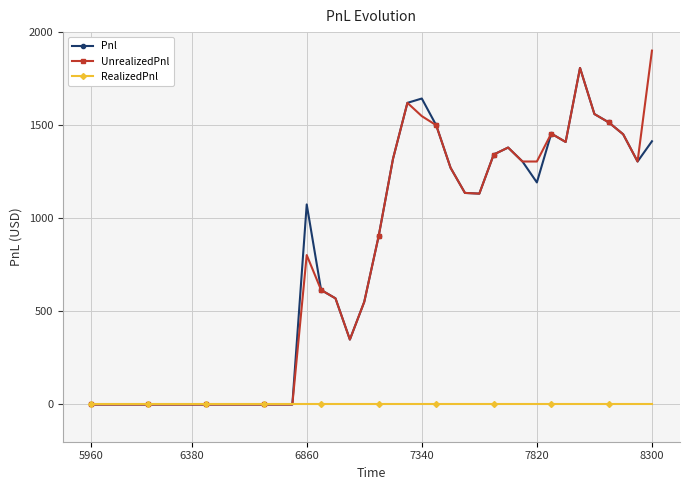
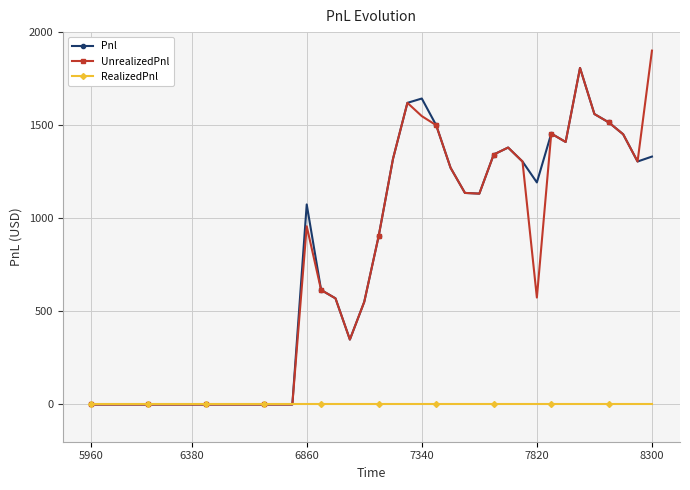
UnrealizedPnl, 6860: 800 -> 960
UnrealizedPnl, 7820: 1310 -> 570
Pnl, 8300: 1410 -> 1330
